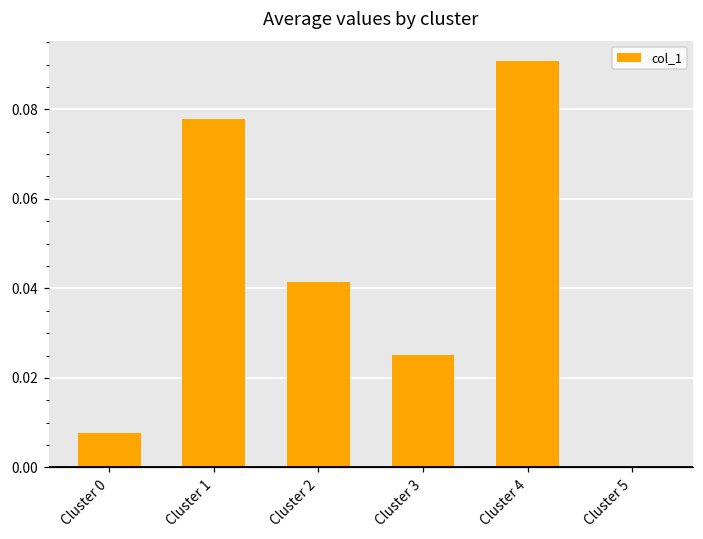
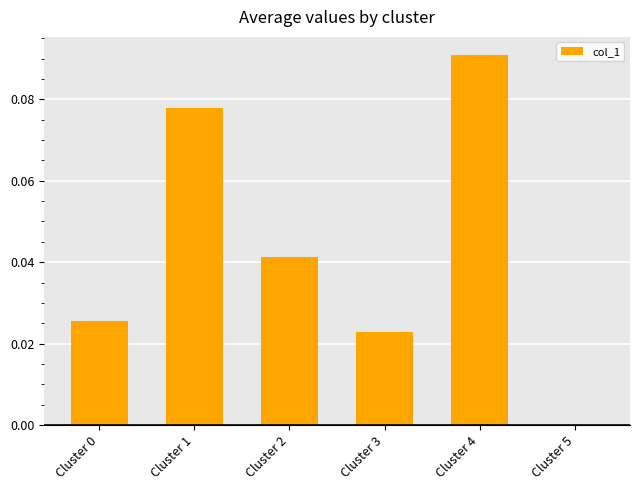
Cluster 0: 0.008 -> 0.026
Cluster 3: 0.025 -> 0.023
